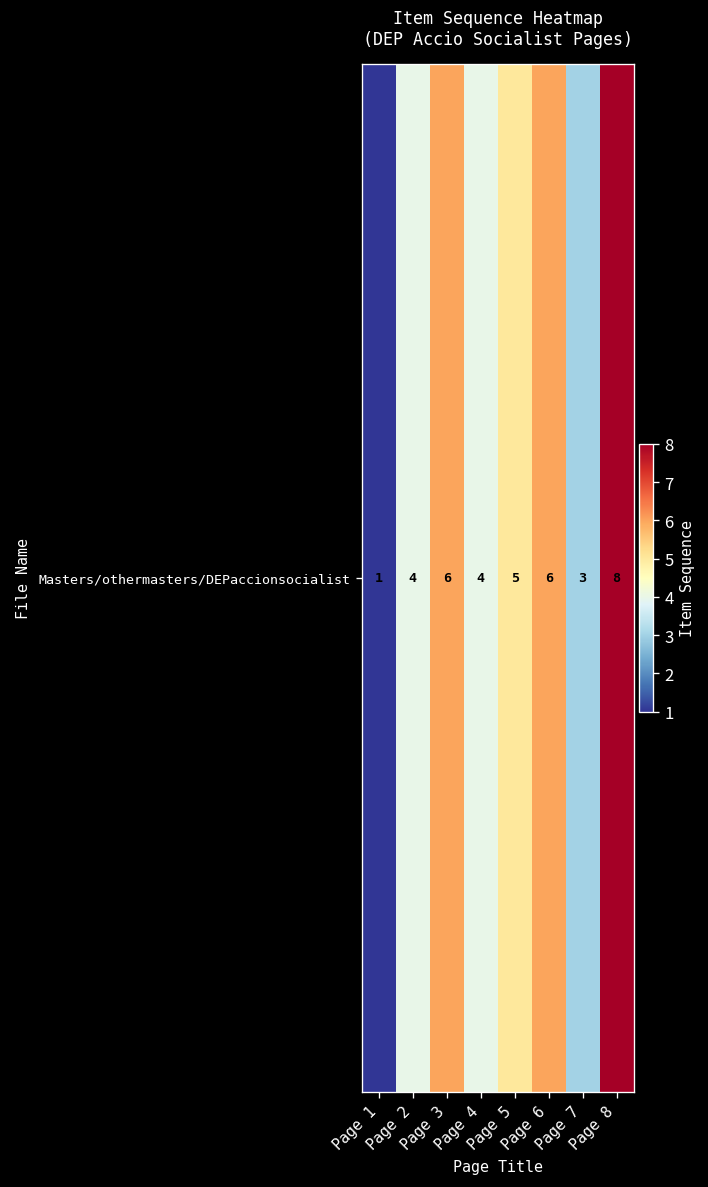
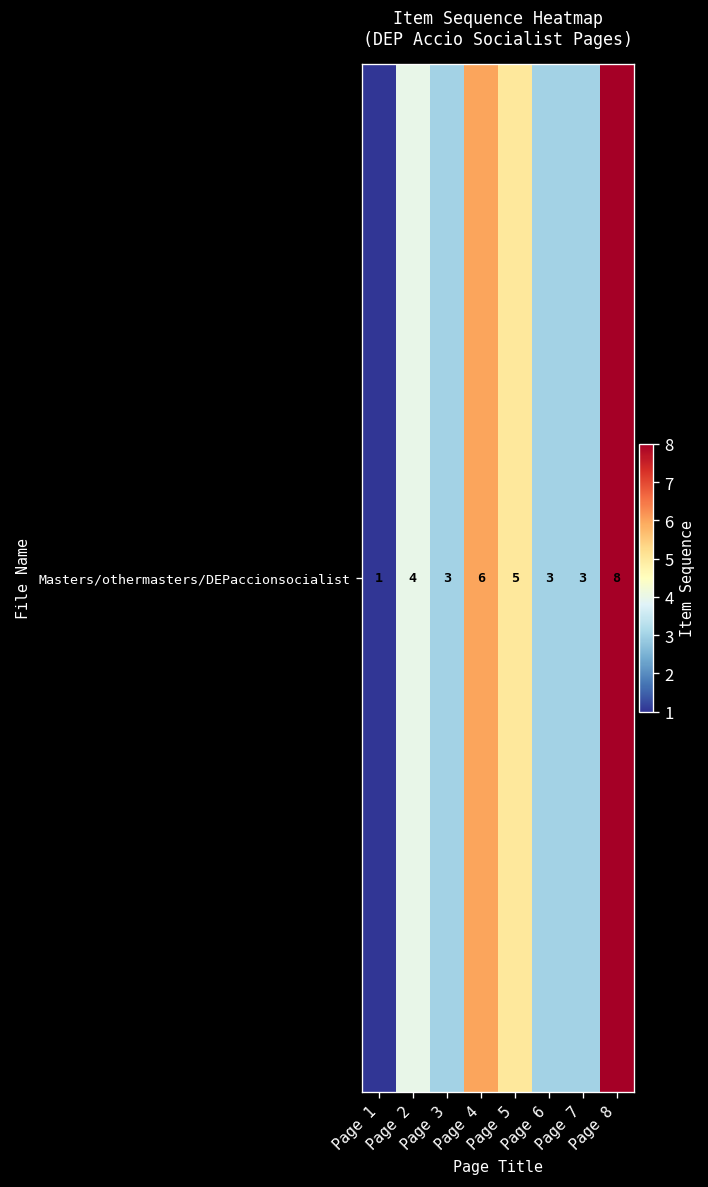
Masters/othermasters/DEPaccionsocialist, Page 3: 6 -> 3
Masters/othermasters/DEPaccionsocialist, Page 4: 4 -> 6
Masters/othermasters/DEPaccionsocialist, Page 6: 6 -> 3
